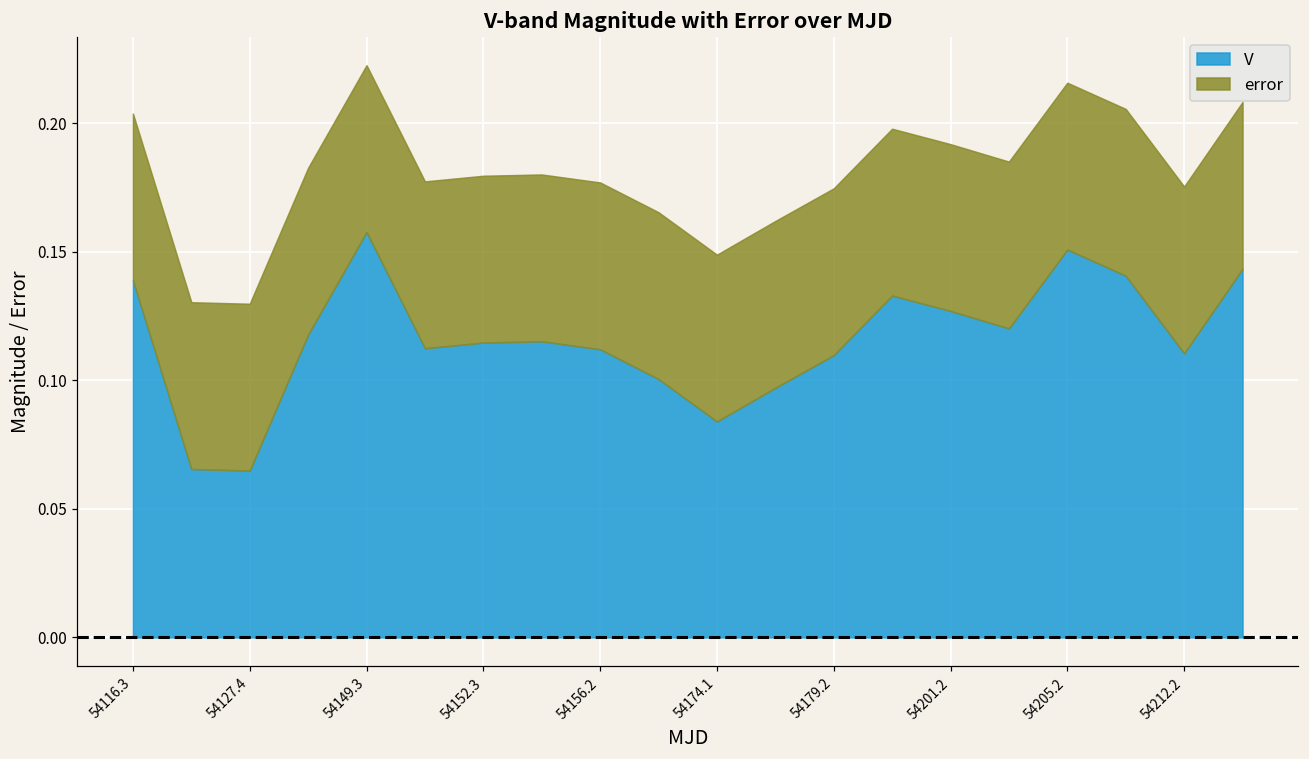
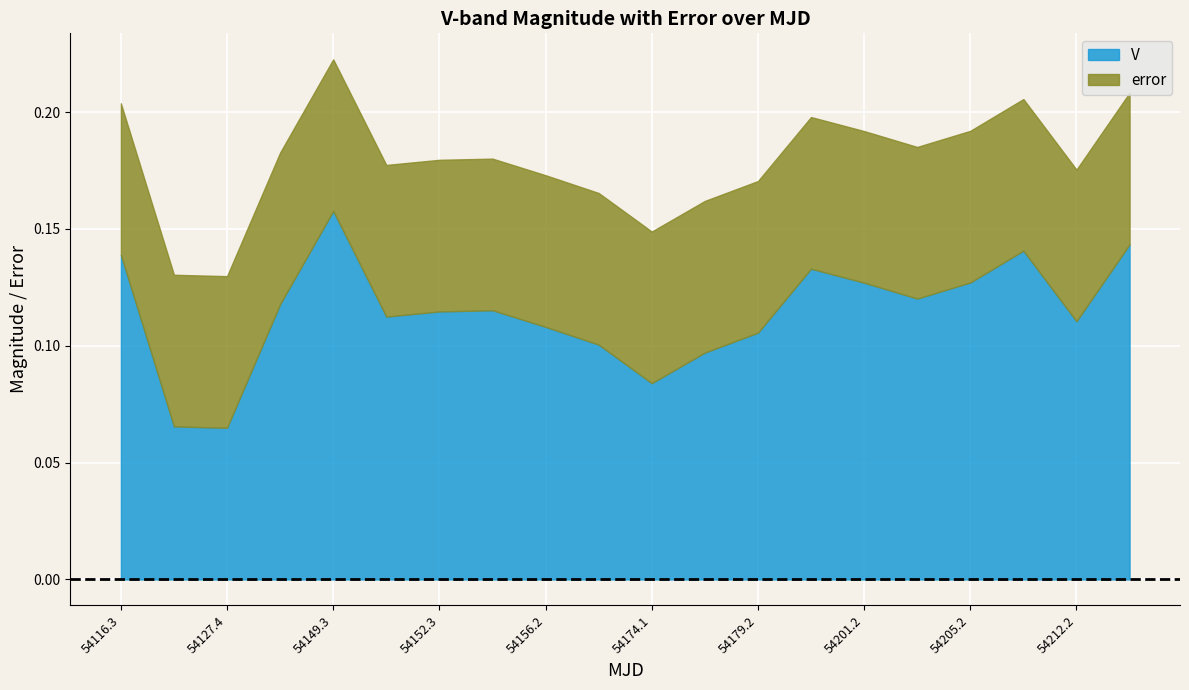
V, 54156.2: 0.112 -> 0.108
V, 54179.2: 0.110 -> 0.106
V, 54205.2: 0.151 -> 0.127
